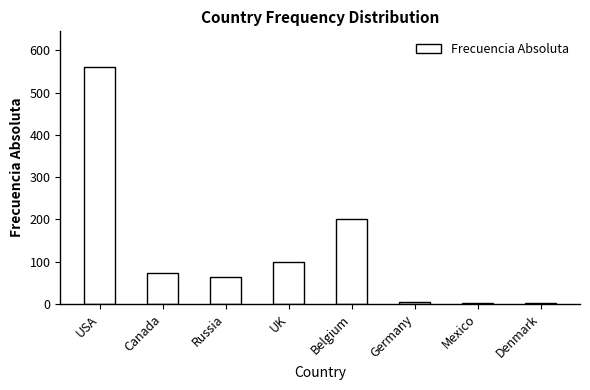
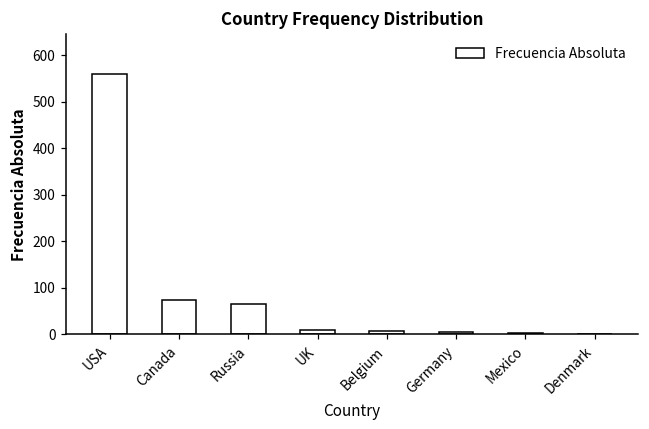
UK: 100 -> 10
Belgium: 200 -> 10
